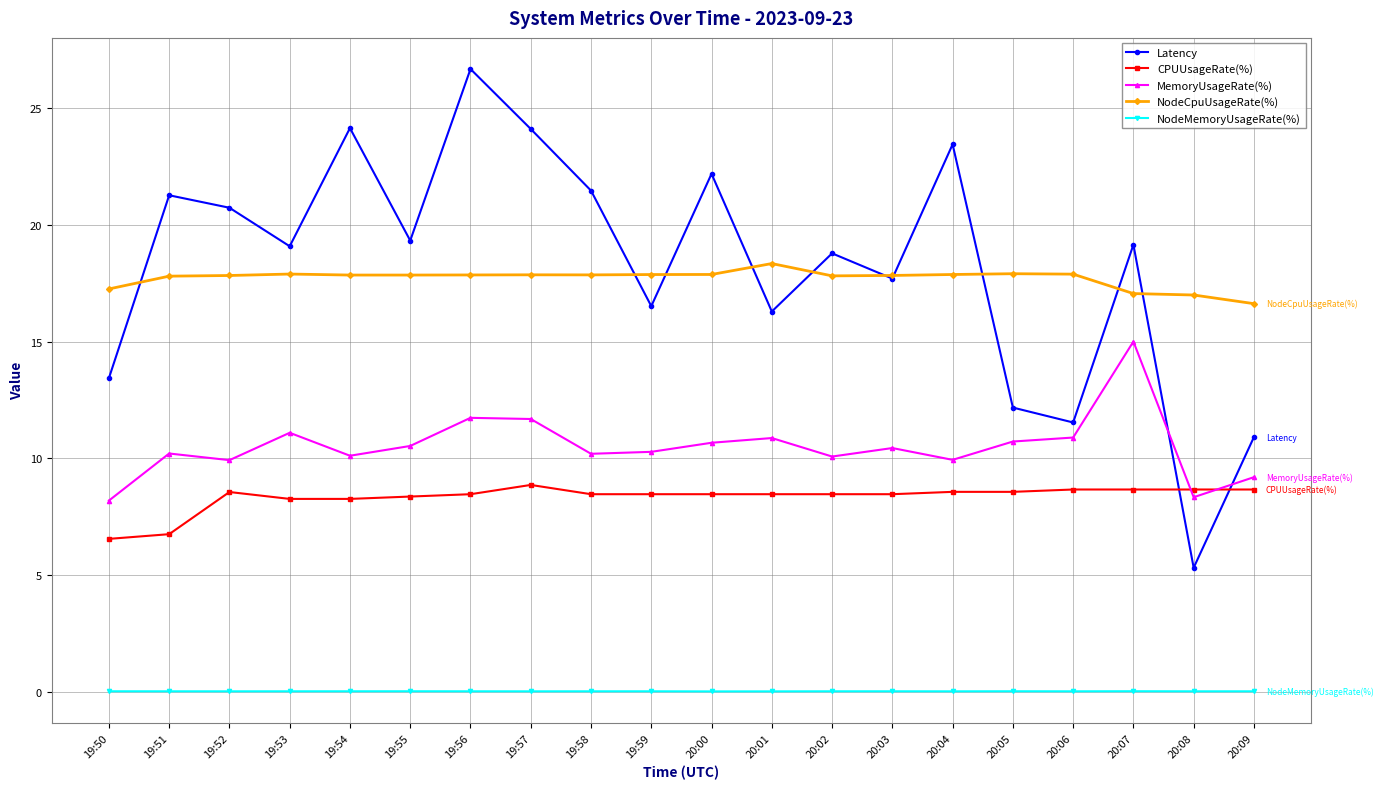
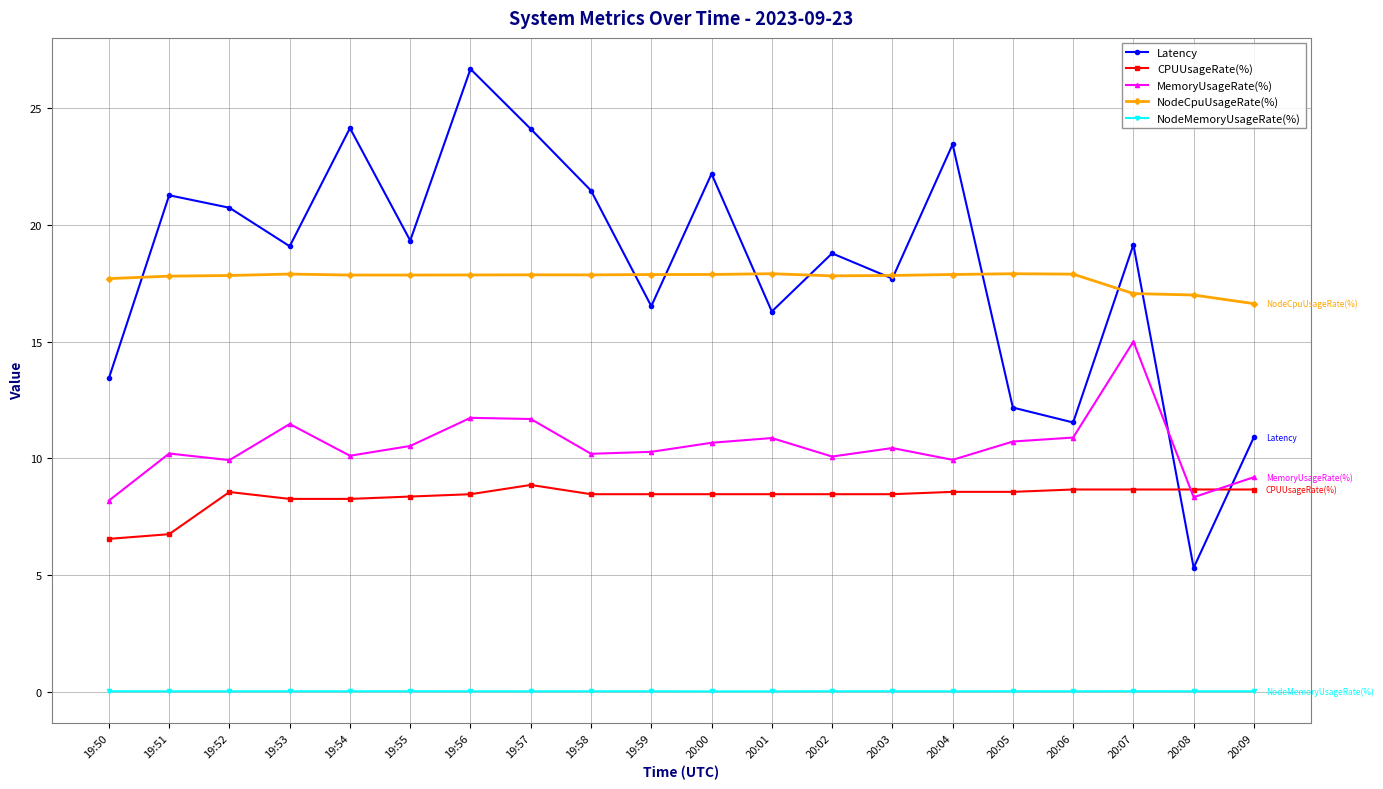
NodeCpuUsageRate(%), 19:50: 17.3 -> 17.7
MemoryUsageRate(%), 19:53: 11.1 -> 11.5
NodeCpuUsageRate(%), 20:01: 18.3 -> 17.9
